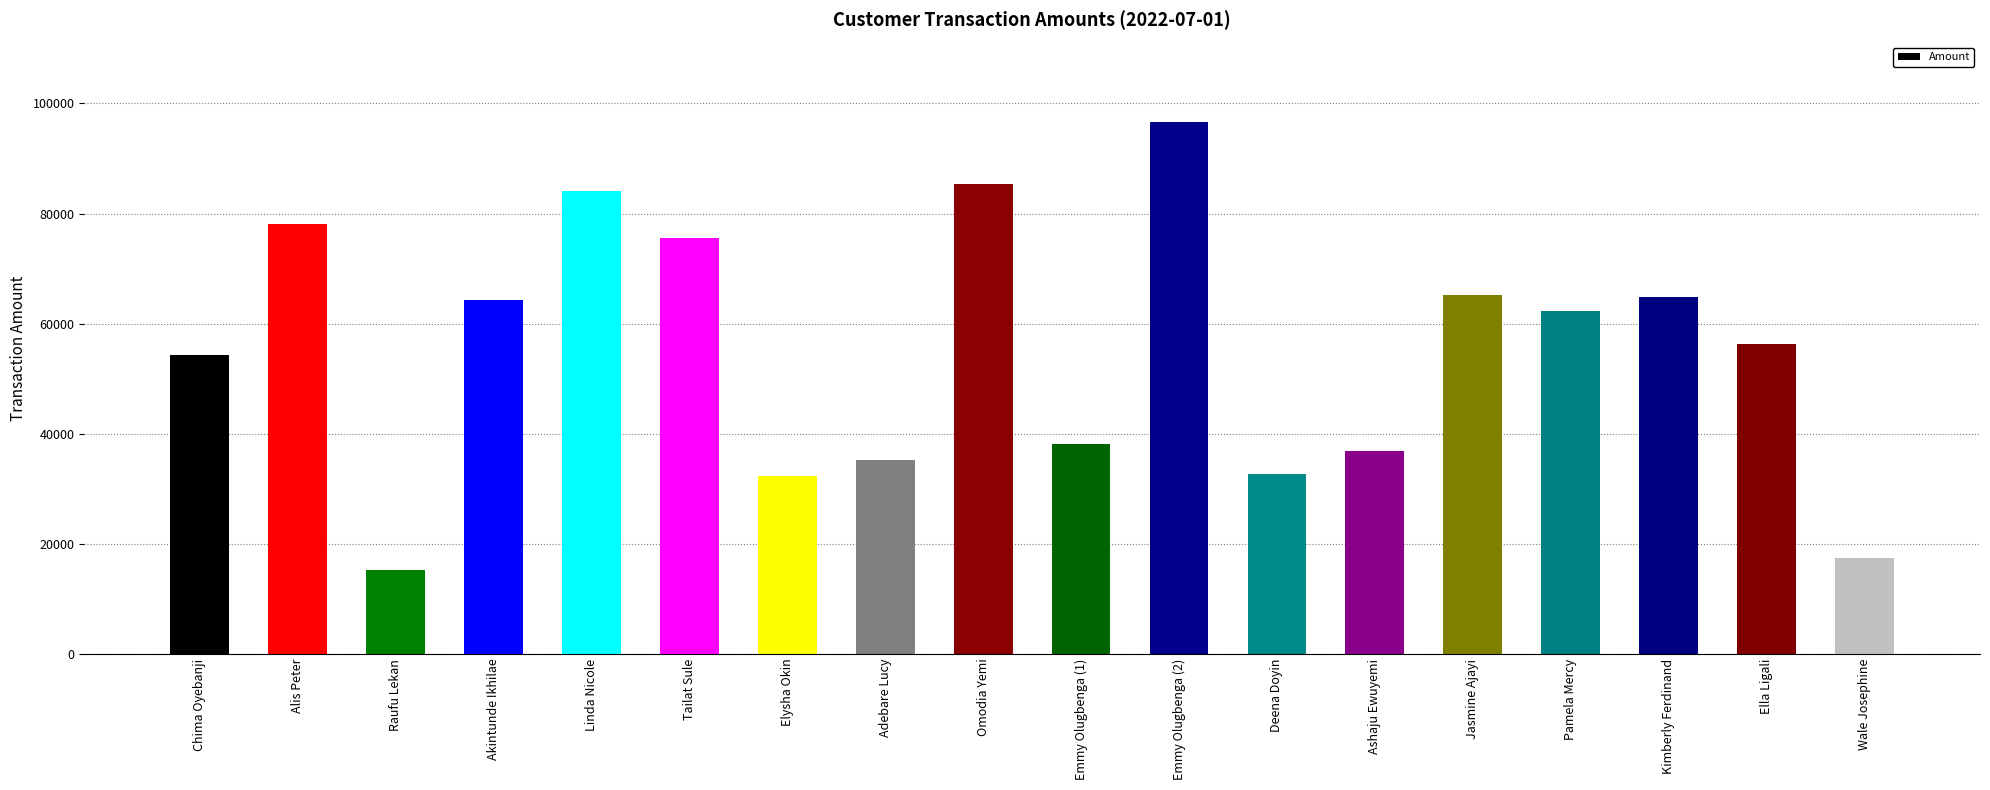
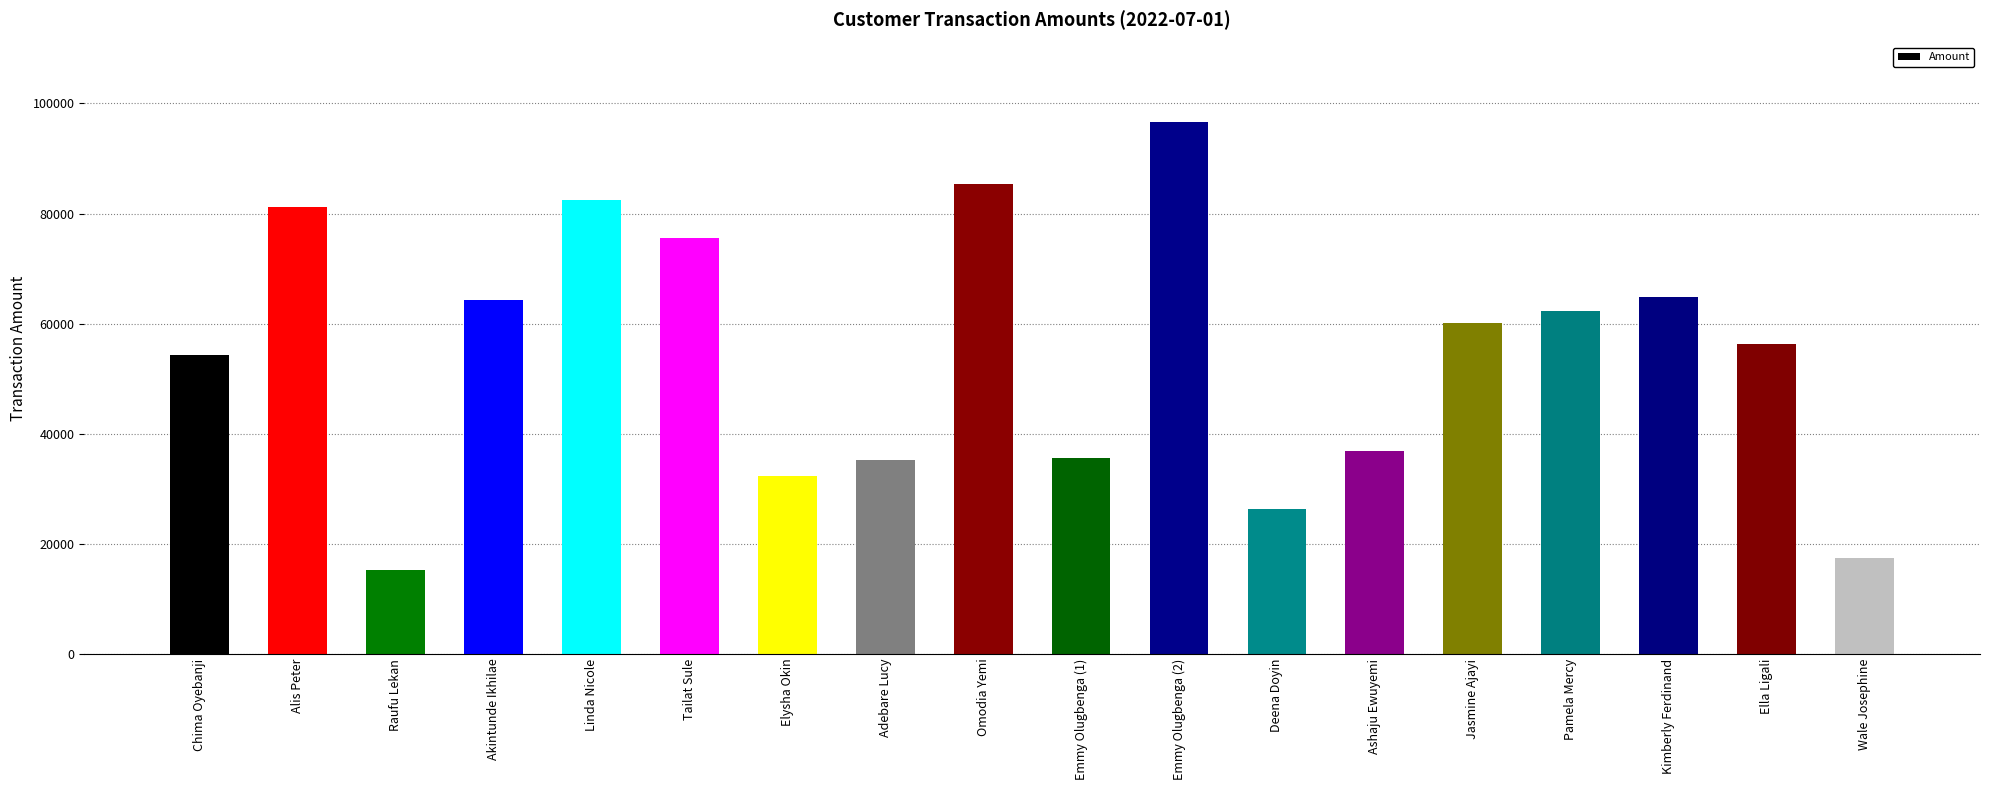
Alis Peter: 78000 -> 81000
Linda Nicole: 84000 -> 82000
Emmy Olugbenga (1): 38000 -> 36000
Deena Doyin: 33000 -> 26000
Jasmine Ajayi: 65000 -> 60000
